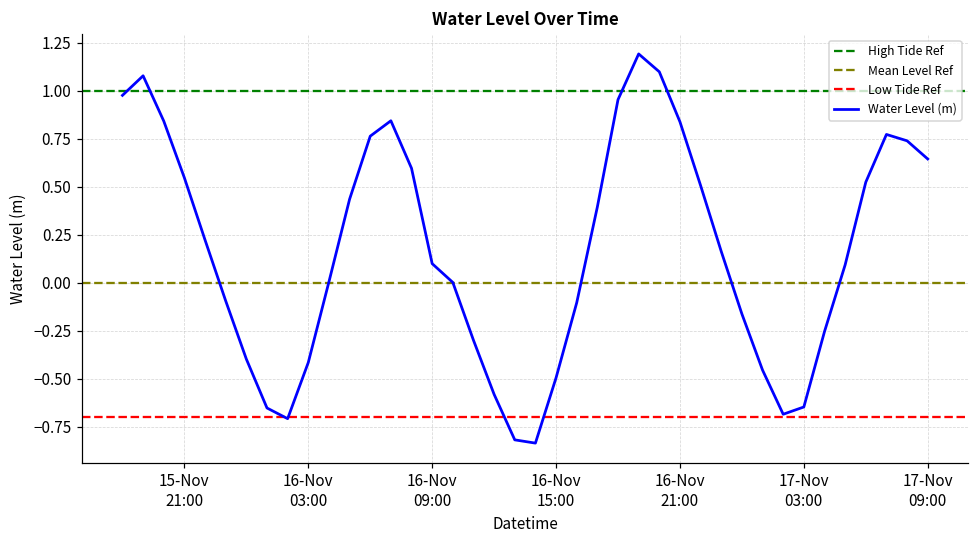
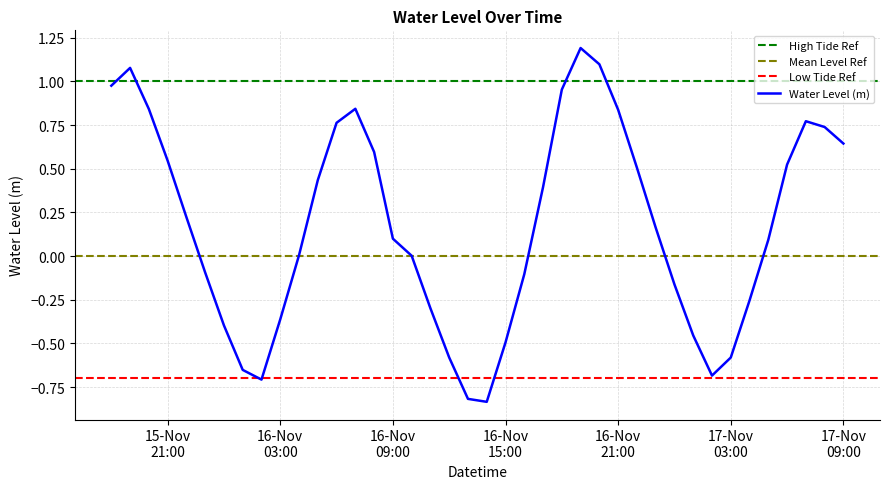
16-Nov 03:00: -0.41 -> -0.36
17-Nov 03:00: -0.65 -> -0.58
